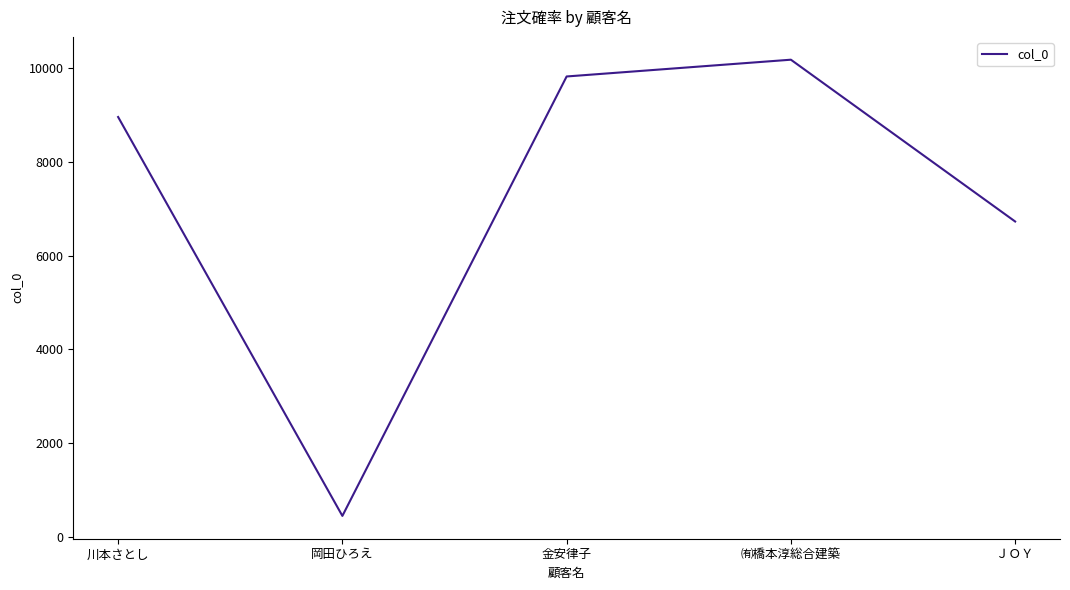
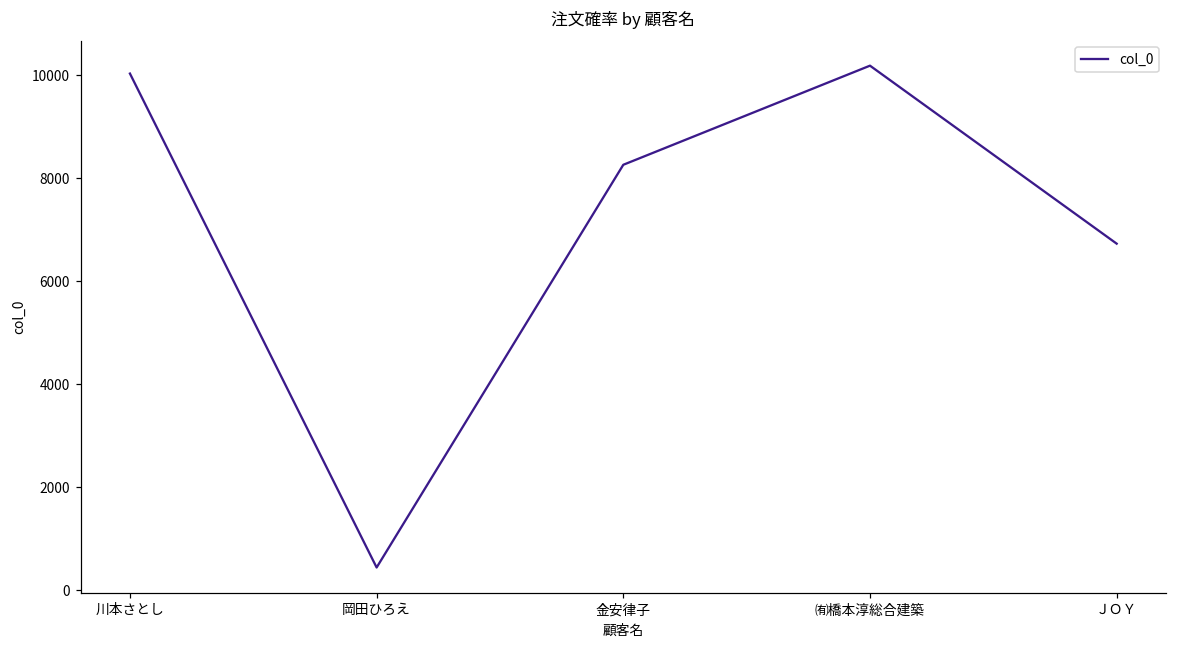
川本さとし: 9000 -> 10000
金安律子: 9800 -> 8300
